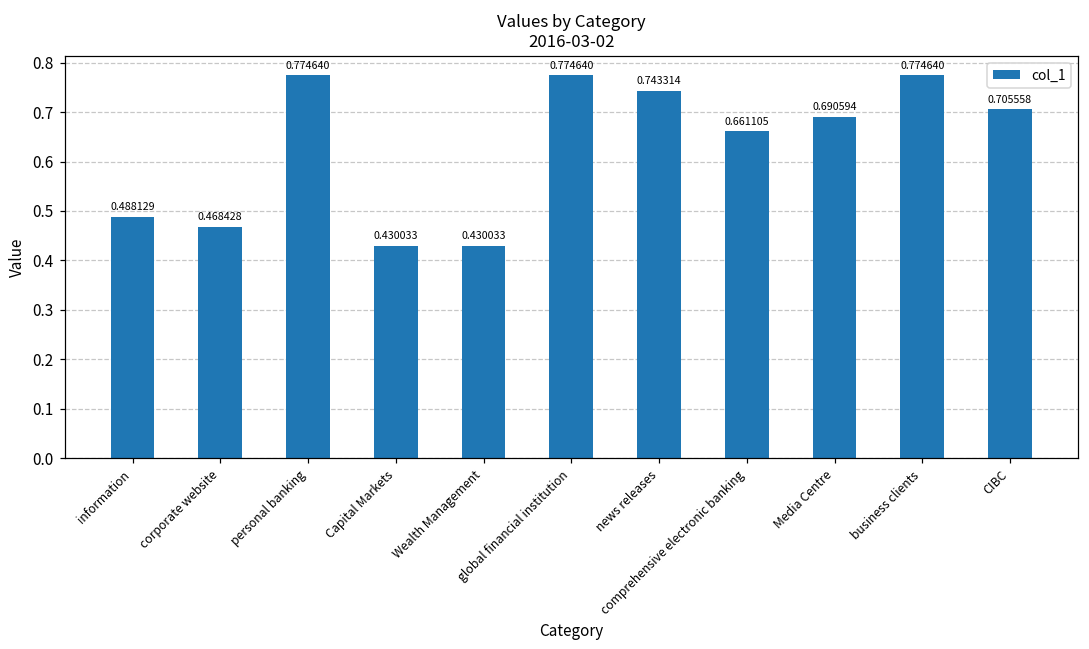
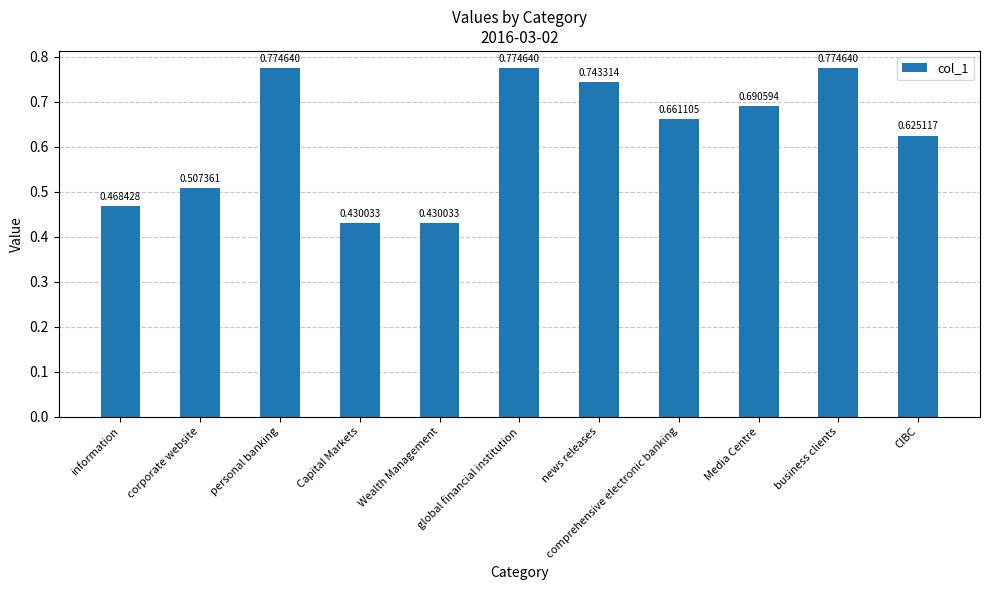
information: 0.488129 -> 0.468428
corporate website: 0.468428 -> 0.507361
CIBC: 0.705558 -> 0.625117
